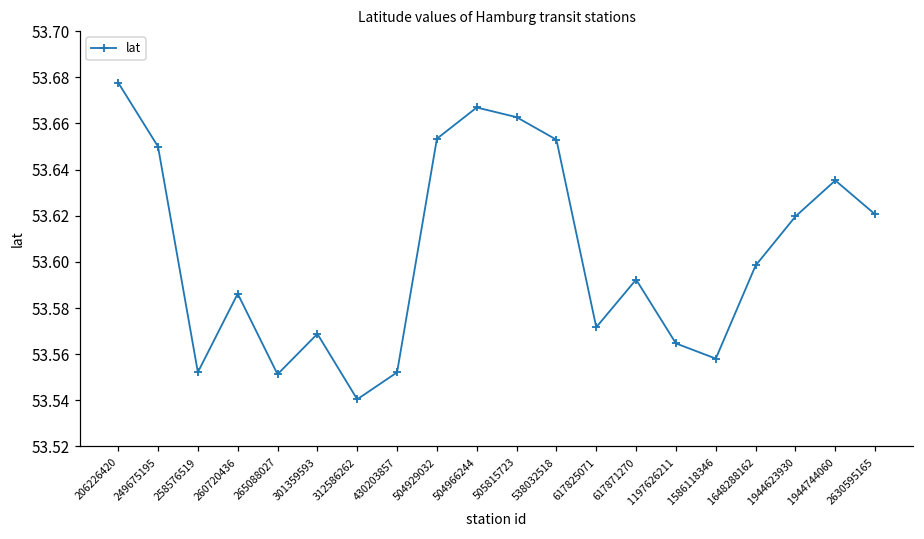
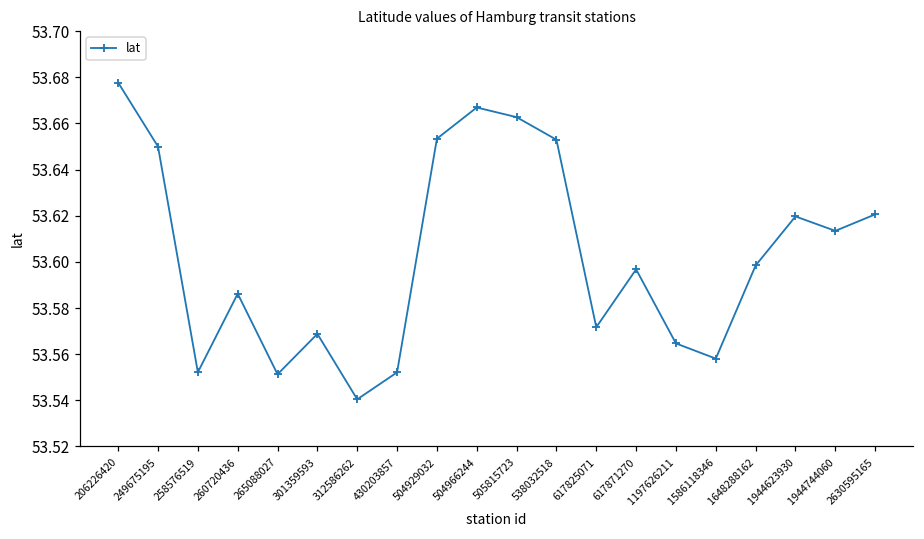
617871270: 53.592 -> 53.597
1944744060: 53.635 -> 53.613
